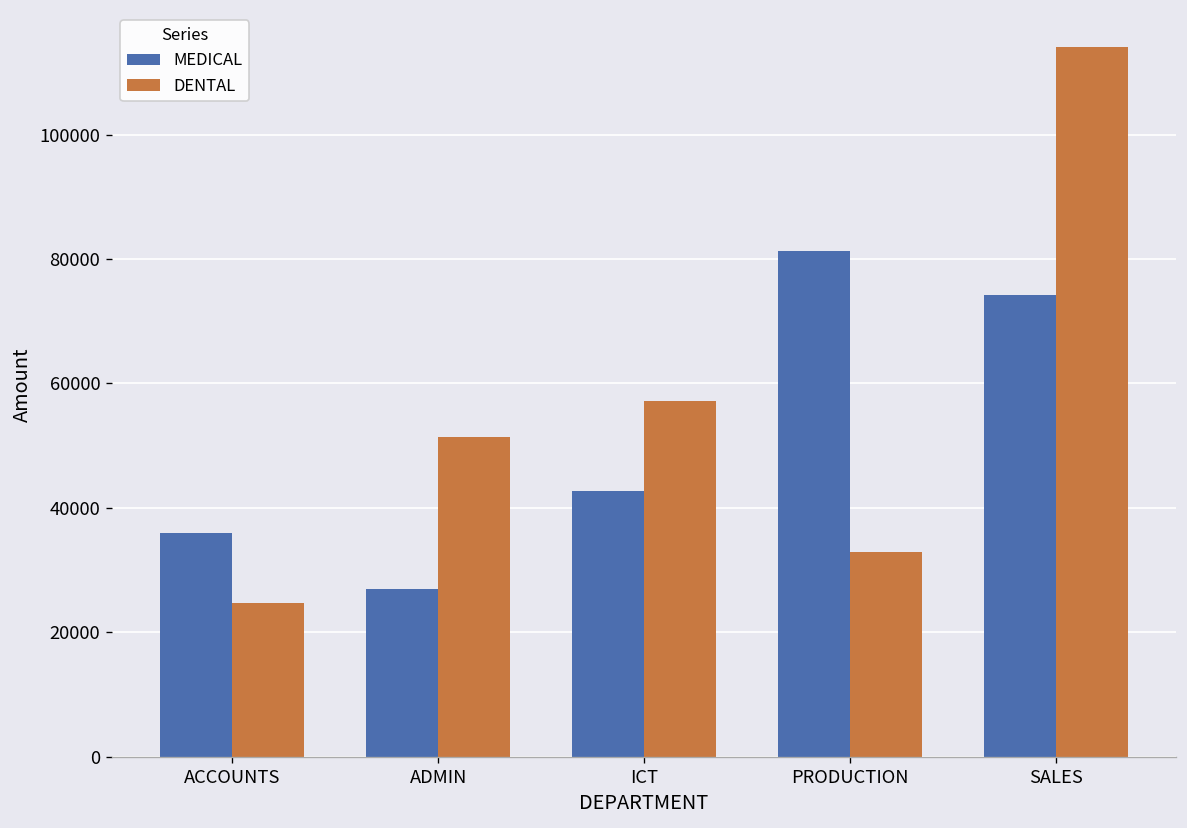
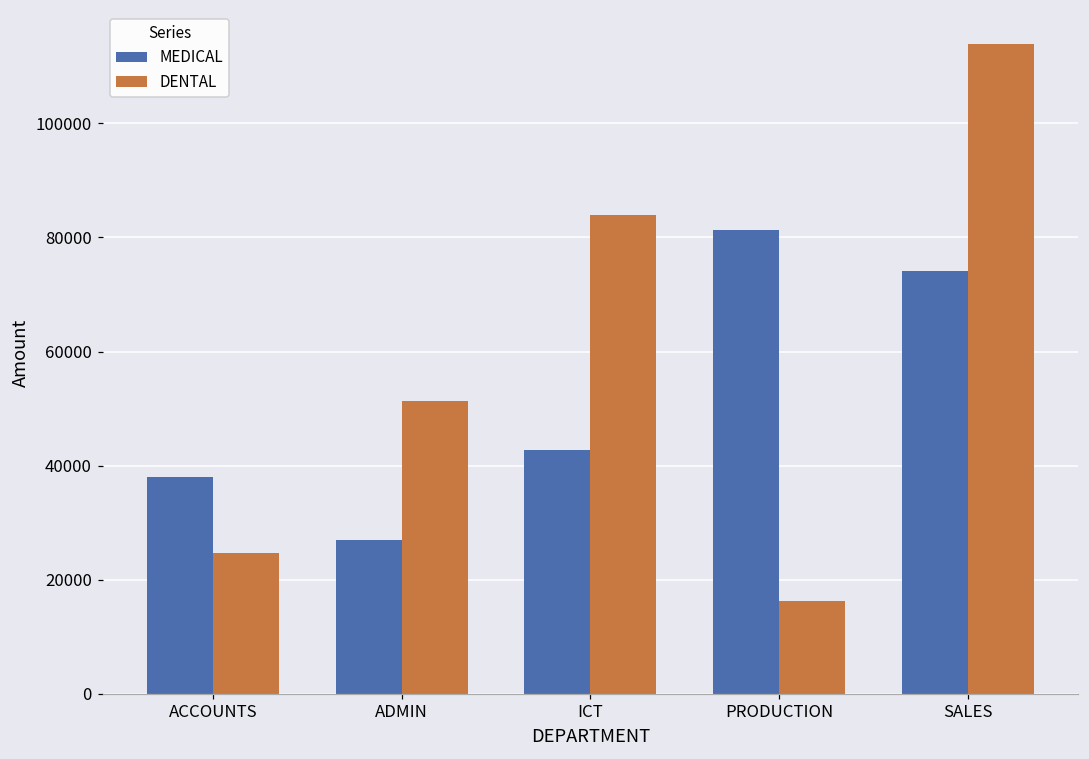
MEDICAL, ACCOUNTS: 36000 -> 38000
DENTAL, ICT: 57000 -> 84000
DENTAL, PRODUCTION: 33000 -> 16000
